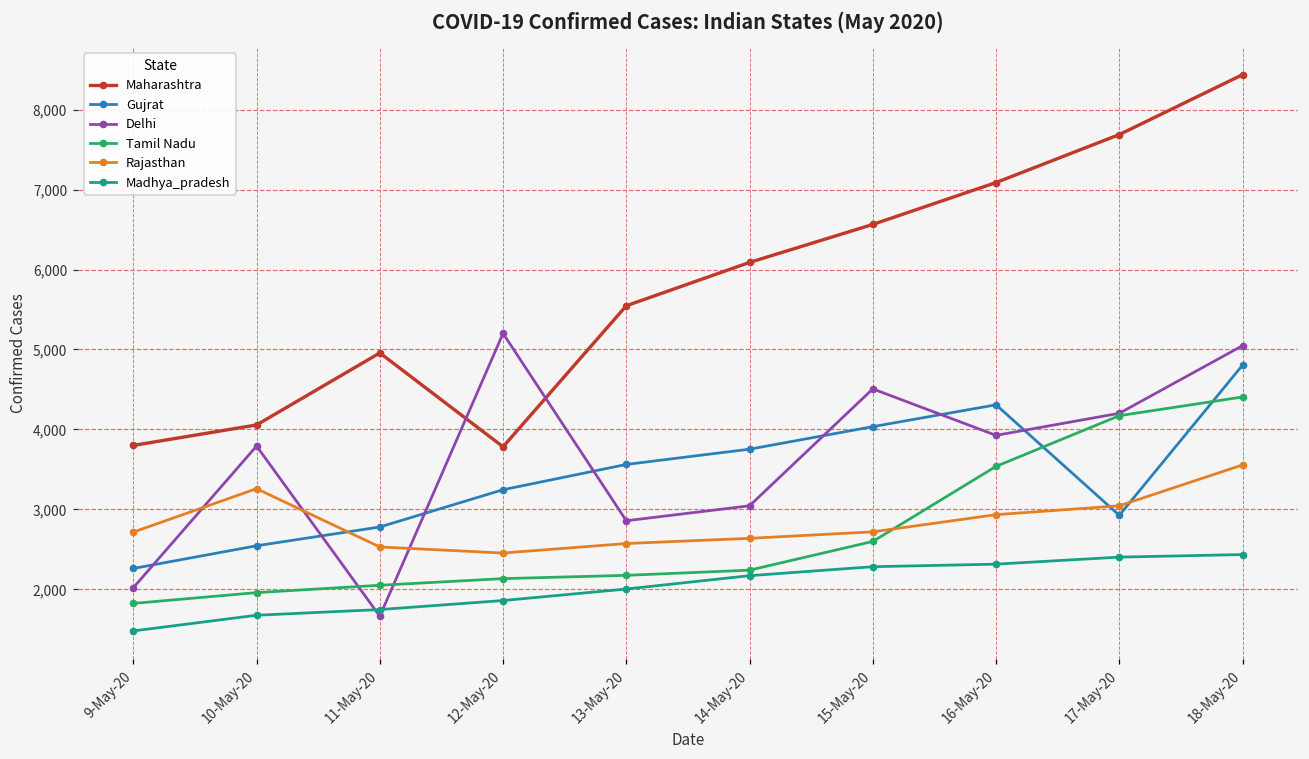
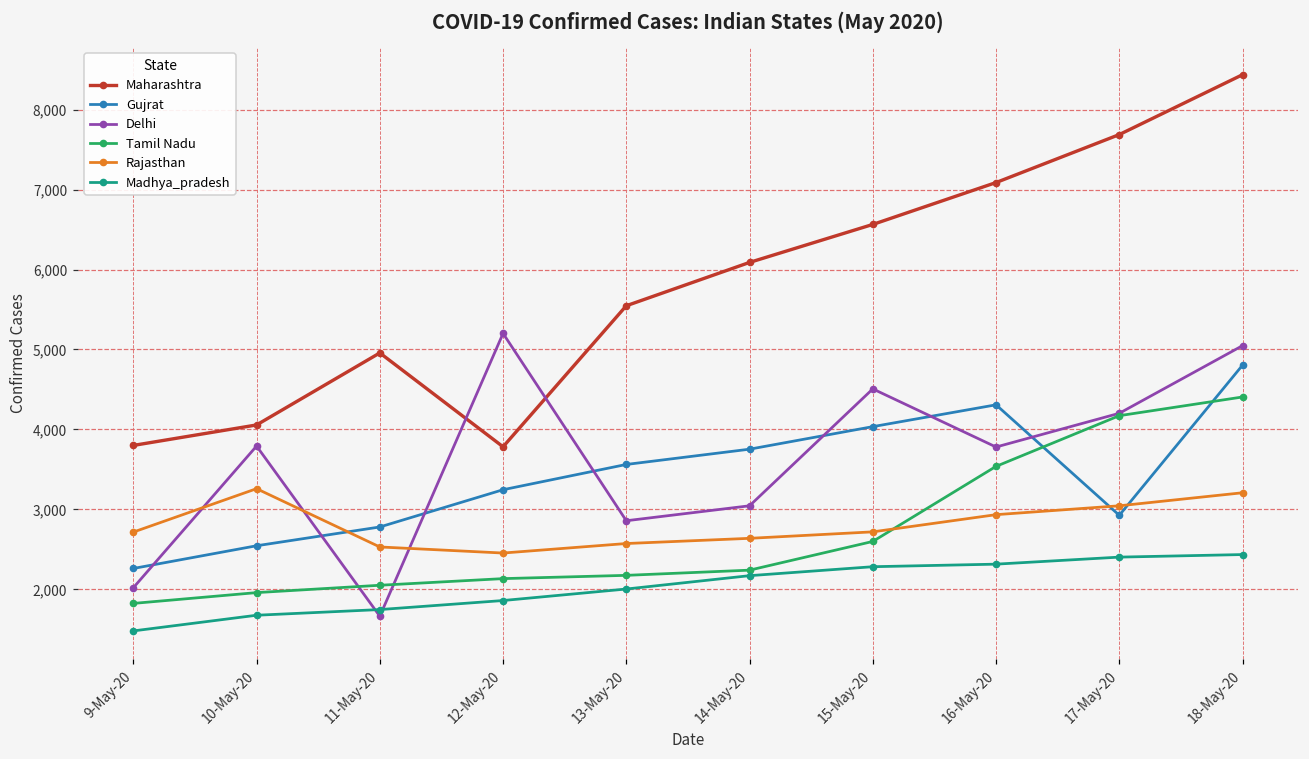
Delhi, 16-May-20: 3,900 -> 3,800
Rajasthan, 18-May-20: 3,600 -> 3,200
